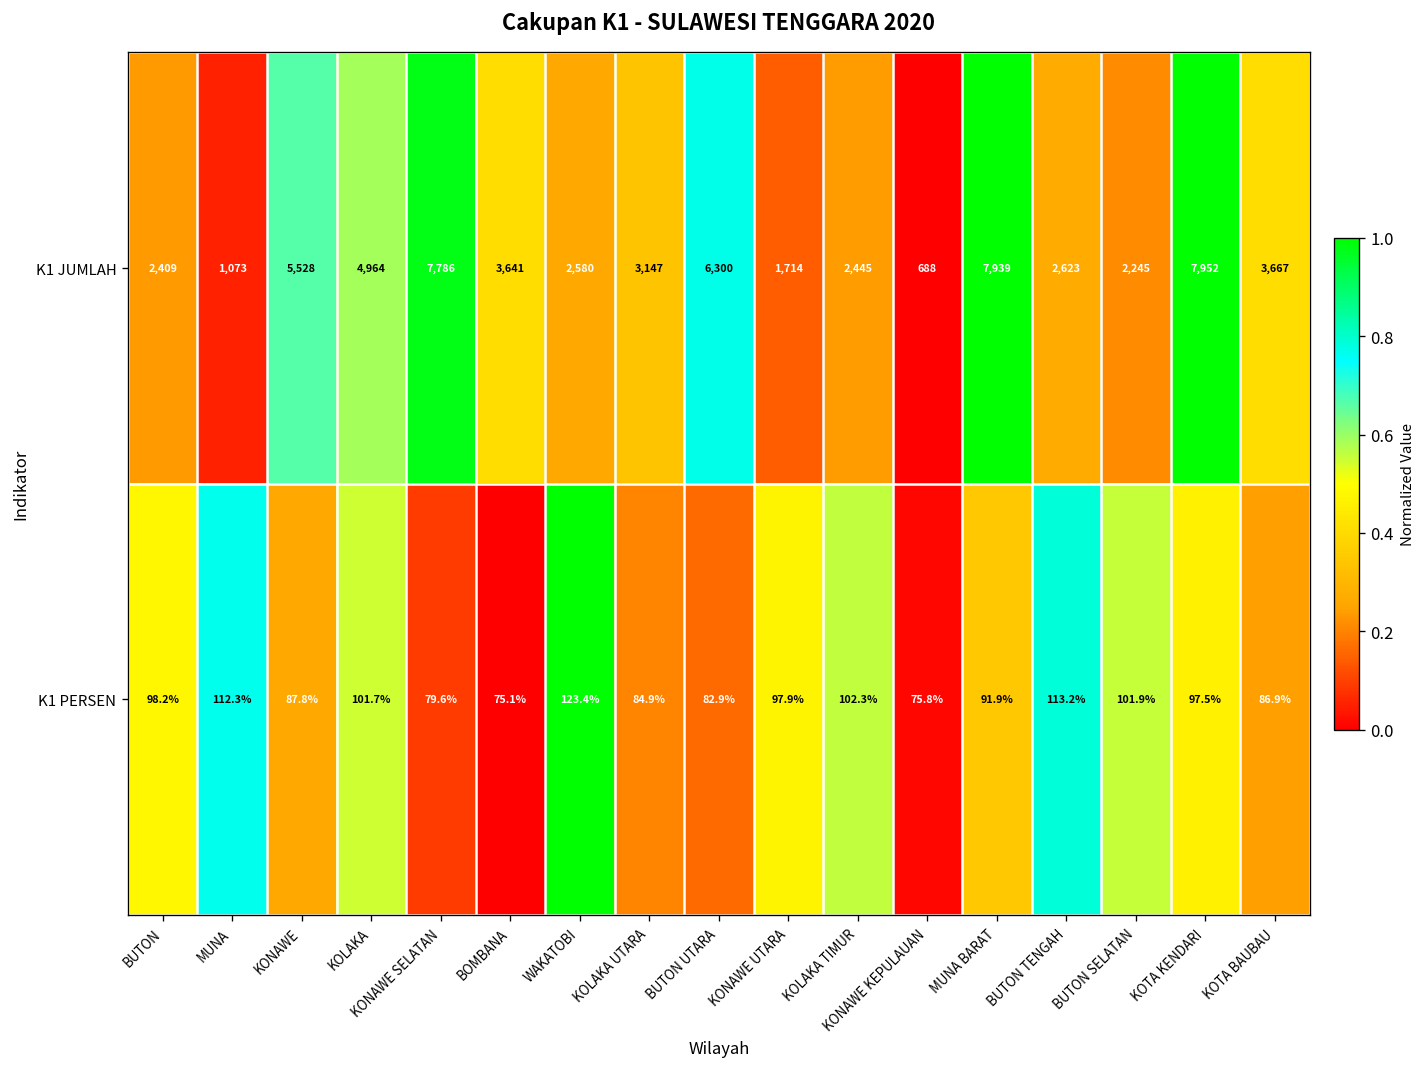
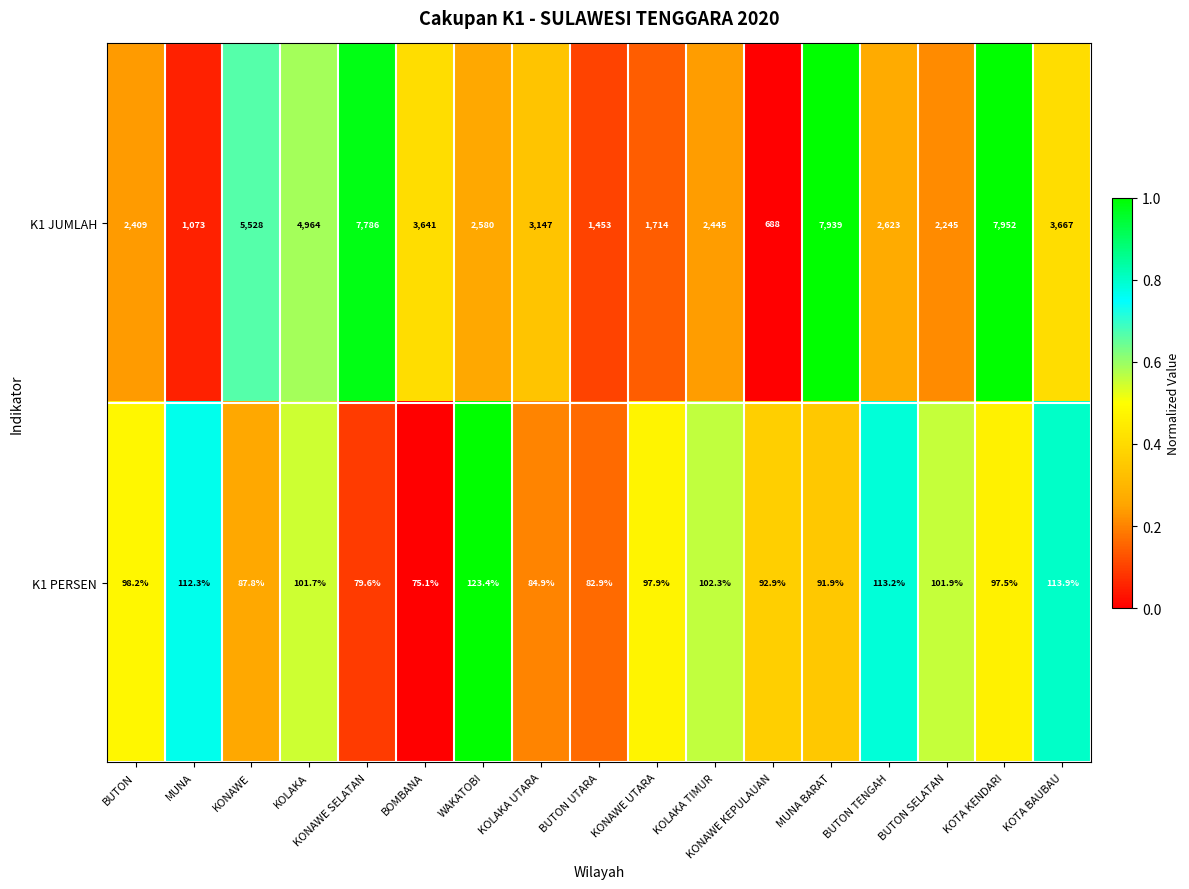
K1 JUMLAH, BUTON UTARA: 6,300 -> 1,453
K1 PERSEN, KONAWE KEPULAUAN: 75.8% -> 92.9%
K1 PERSEN, KOTA BAUBAU: 86.9% -> 113.9%
